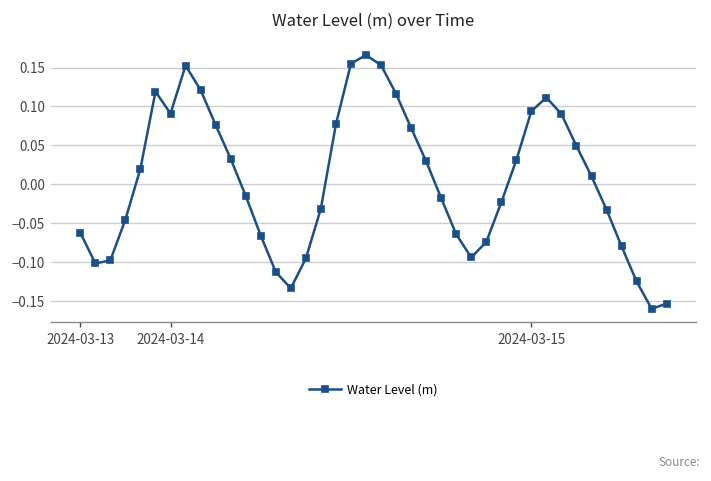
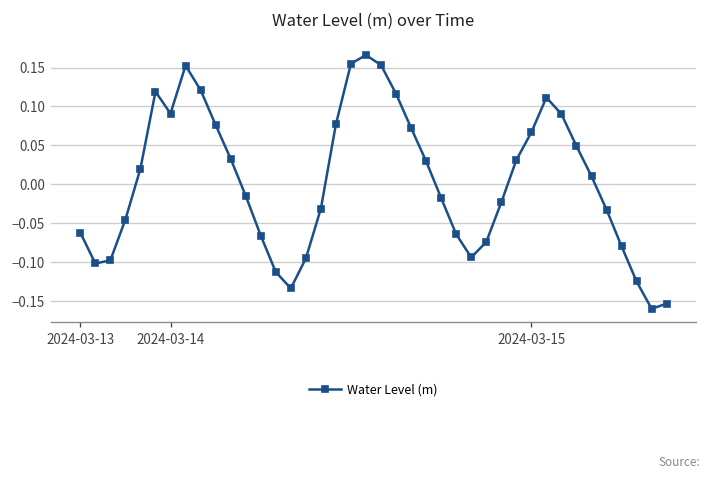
2024-03-15: 0.09 -> 0.07
